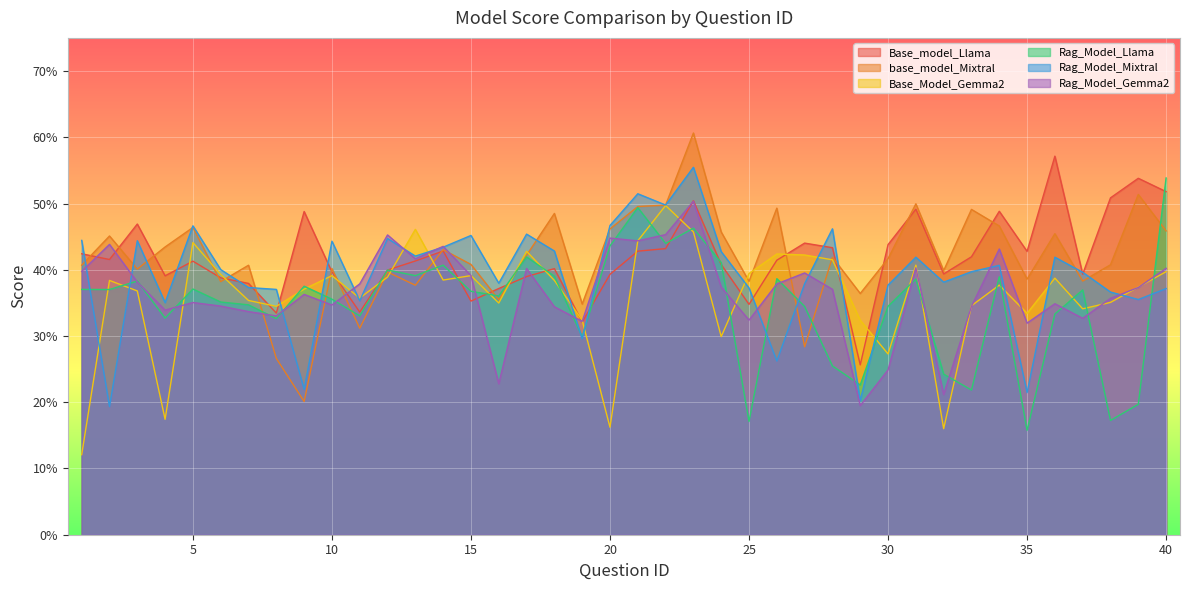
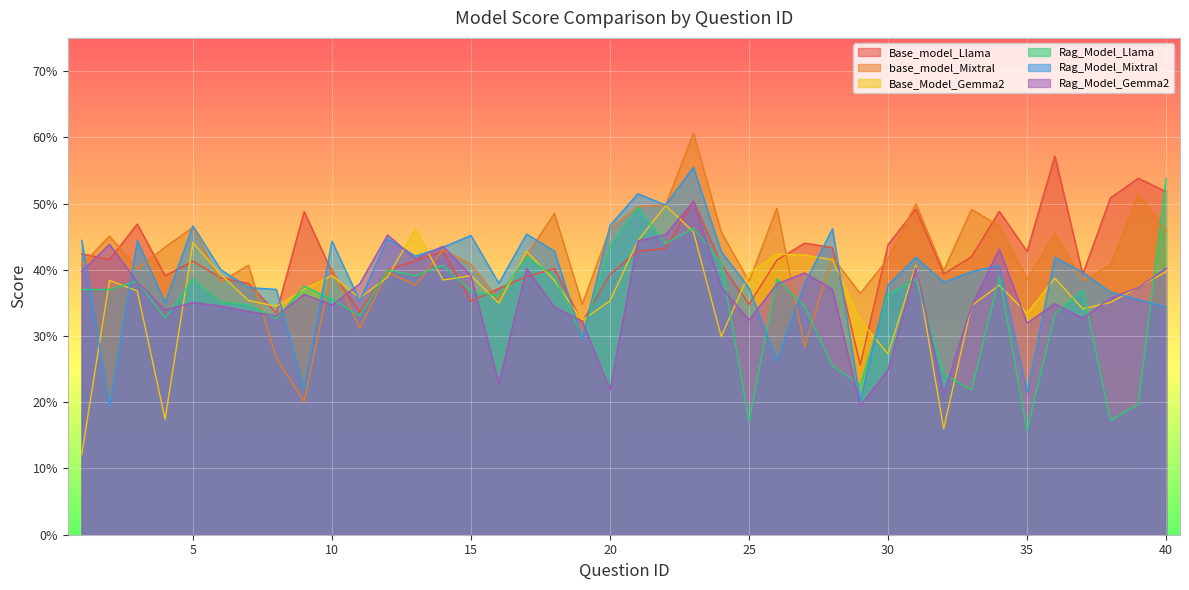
Rag_Model_Llama, 5: 37% -> 39%
Base_Model_Gemma2, 20: 16% -> 35%
Rag_Model_Gemma2, 20: 45% -> 22%
Rag_Model_Llama, 30: 34% -> 36%
Rag_Model_Mixtral, 40: 37% -> 34%
